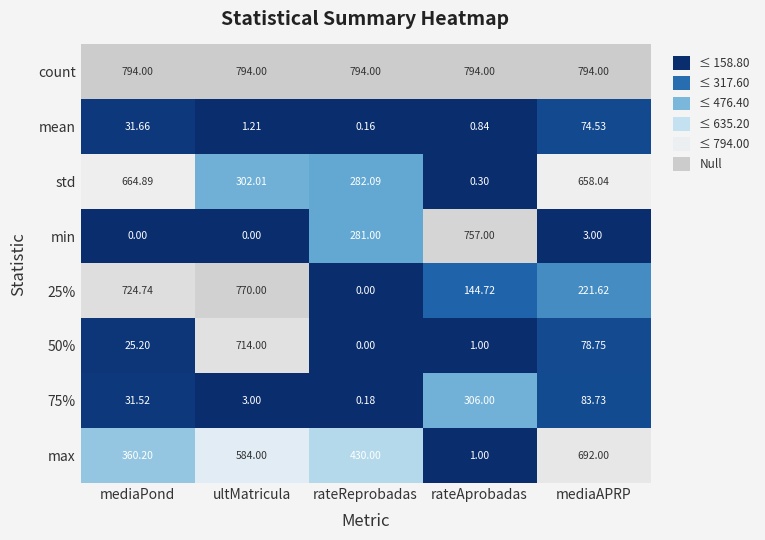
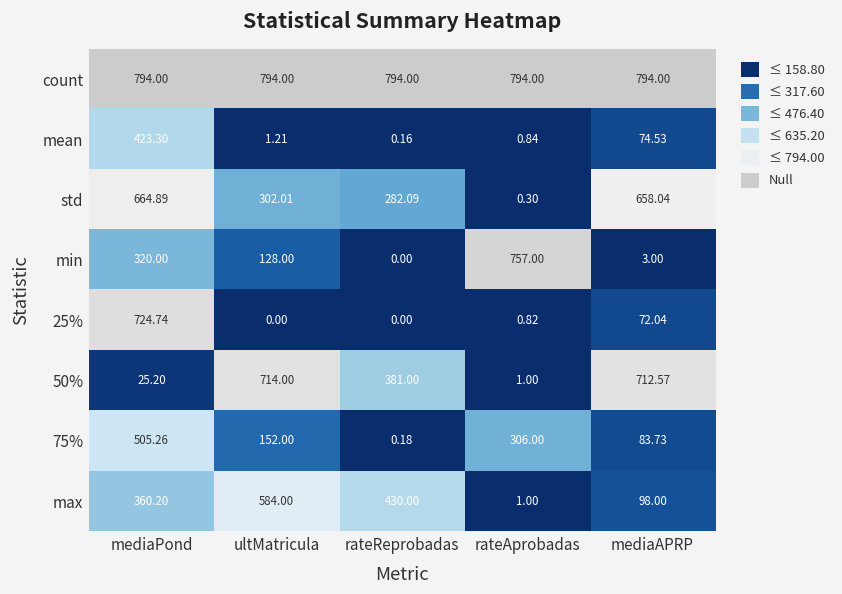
mean, mediaPond: 31.66 -> 423.30
min, mediaPond: 0.00 -> 320.00
min, ultMatricula: 0.00 -> 128.00
min, rateReprobadas: 281.00 -> 0.00
25%, ultMatricula: 770.00 -> 0.00
25%, rateAprobadas: 144.72 -> 0.82
25%, mediaAPRP: 221.62 -> 72.04
50%, rateReprobadas: 0.00 -> 381.00
50%, mediaAPRP: 78.75 -> 712.57
75%, mediaPond: 31.52 -> 505.26
75%, ultMatricula: 3.00 -> 152.00
max, mediaAPRP: 692.00 -> 98.00
